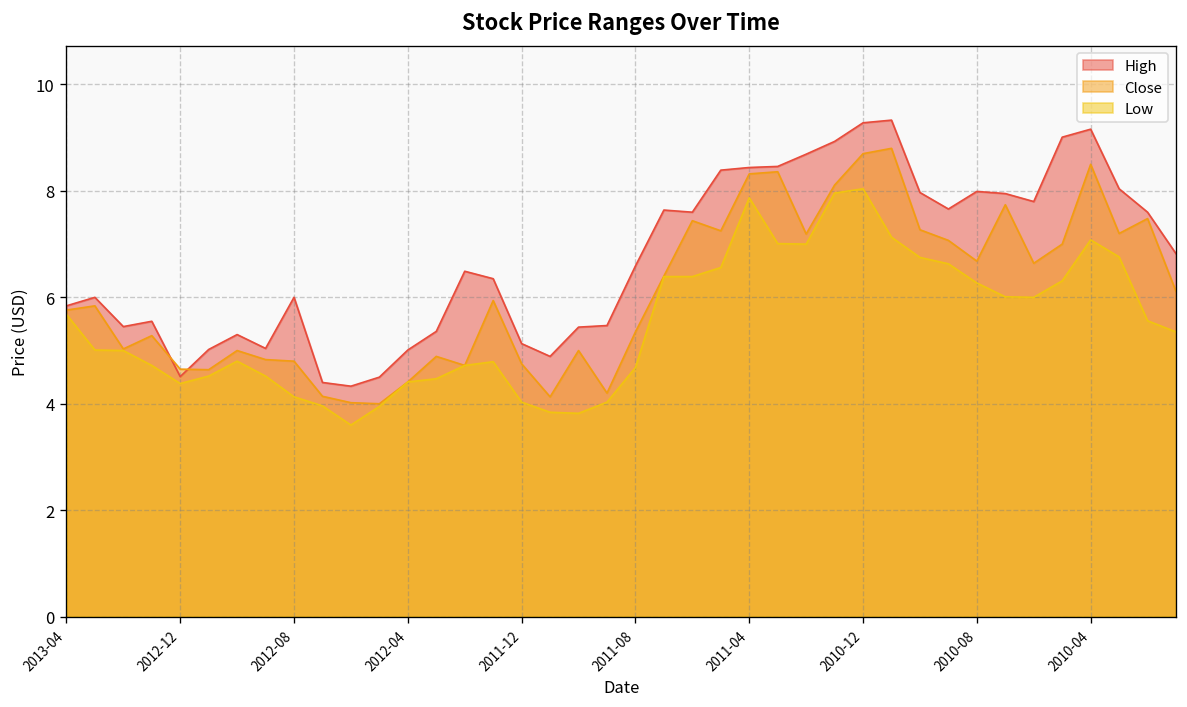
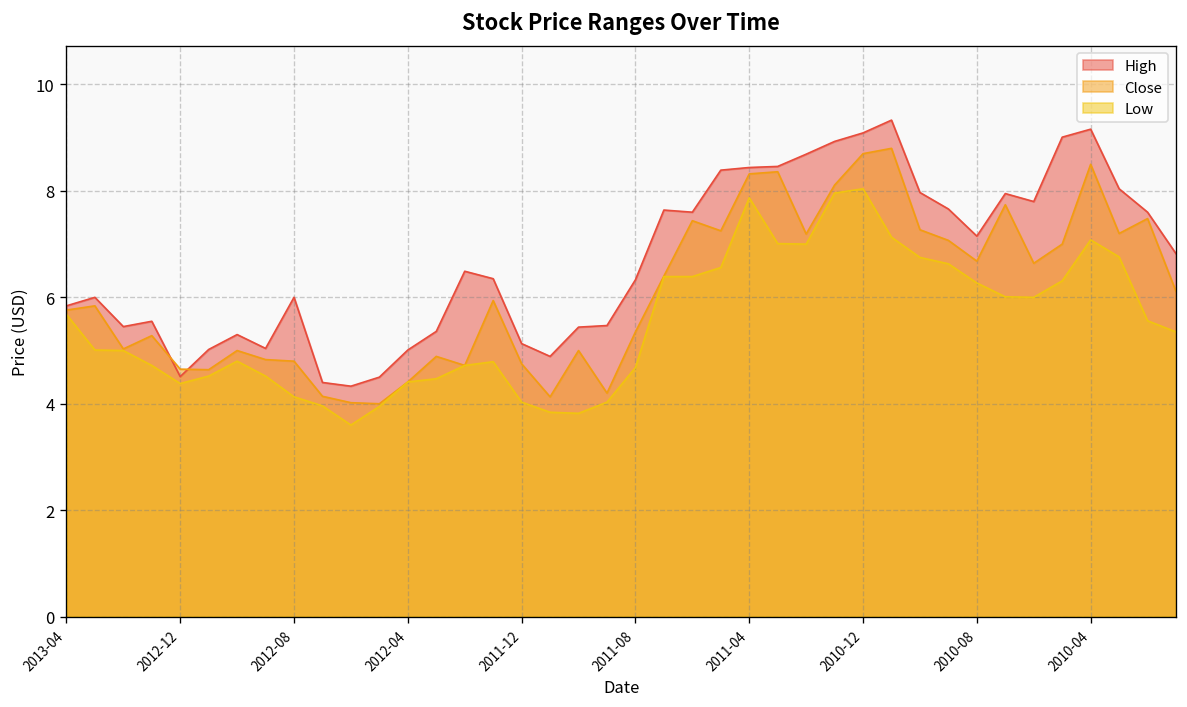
High, 2011-08: 6.6 -> 6.3
High, 2010-12: 9.3 -> 9.1
High, 2010-08: 8.0 -> 7.2
